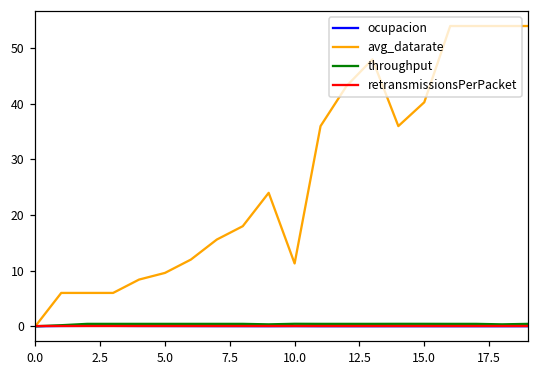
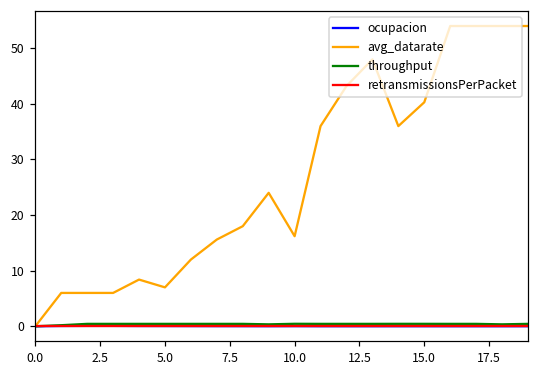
avg_datarate, 5.0: 10 -> 7
avg_datarate, 10.0: 11 -> 16
